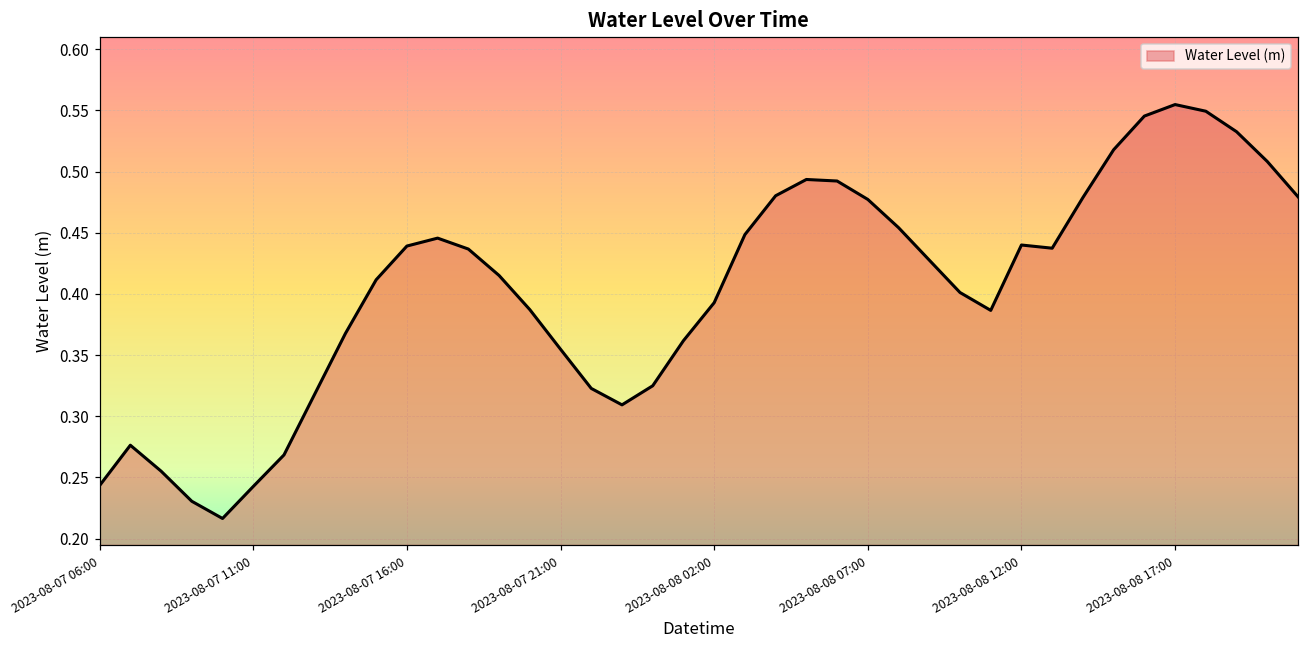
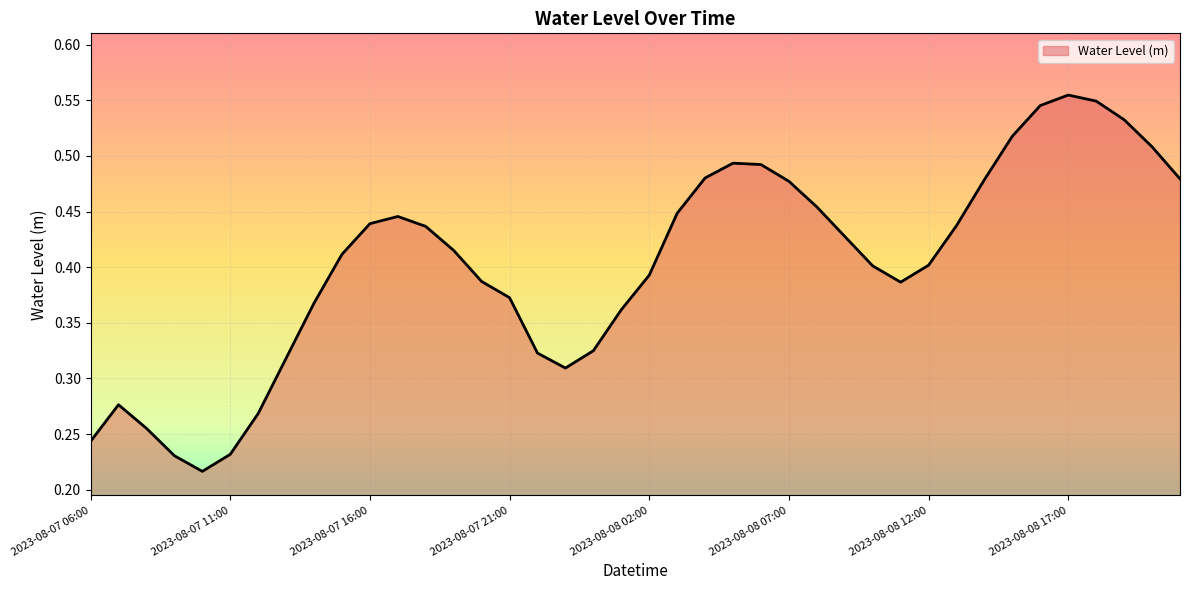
2023-08-07 11:00: 0.243 -> 0.232
2023-08-07 21:00: 0.355 -> 0.373
2023-08-08 12:00: 0.440 -> 0.402
